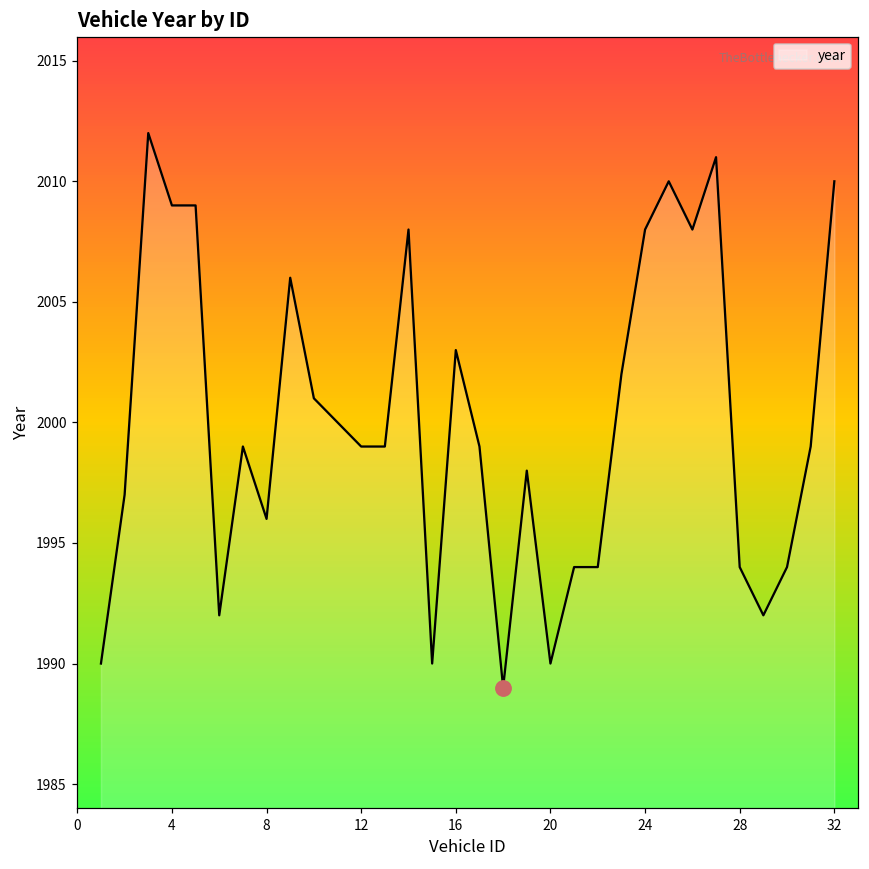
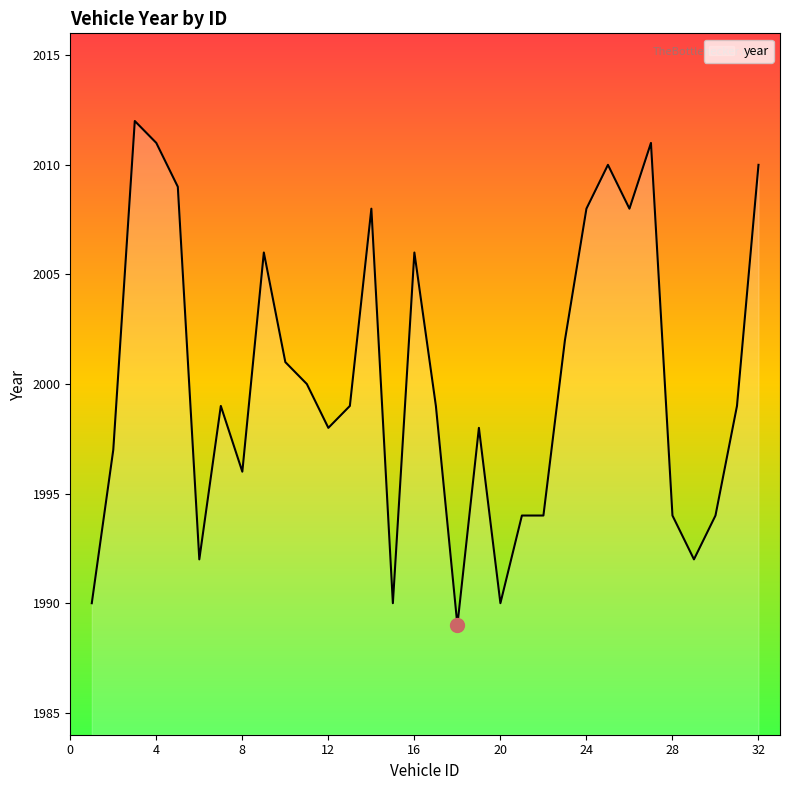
year, 4: 2009 -> 2011
year, 12: 1999 -> 1998
year, 16: 2003 -> 2006
